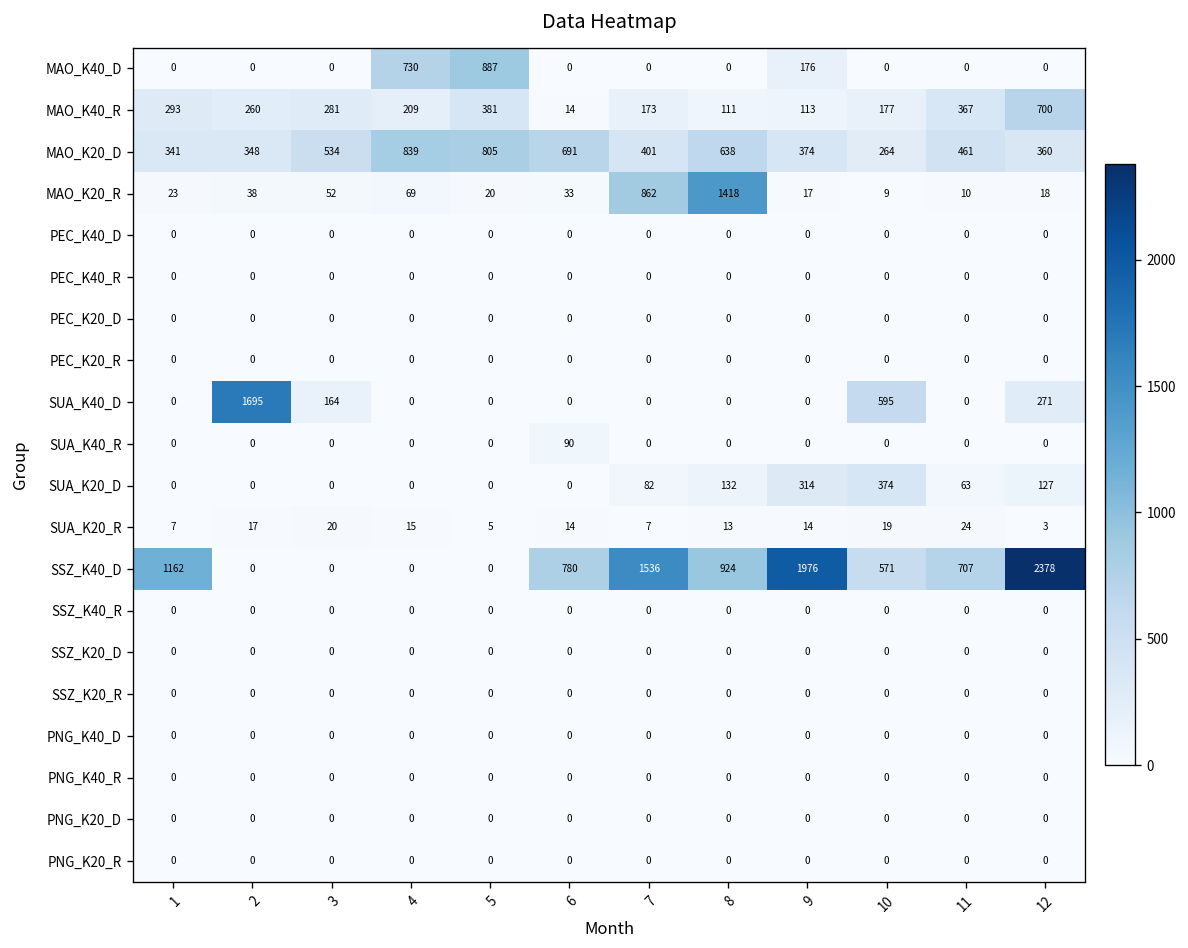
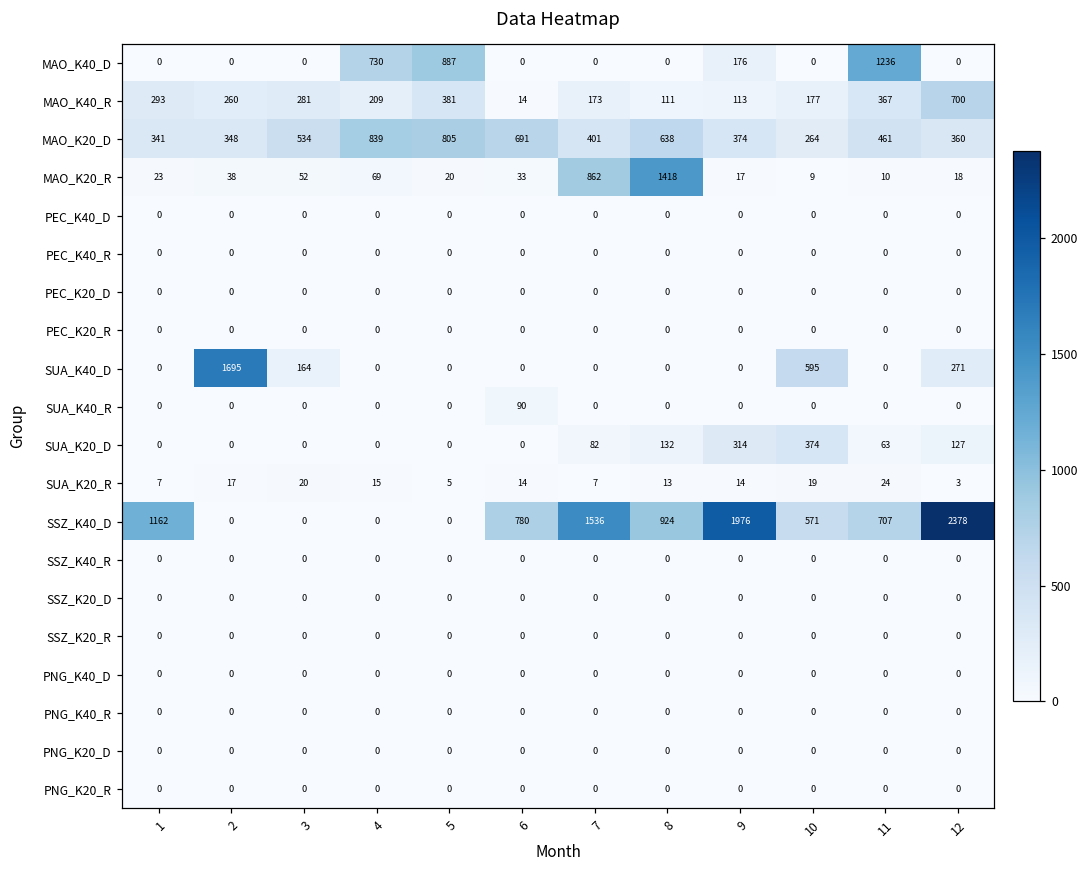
MAO_K40_D, 11: 0 -> 1236
